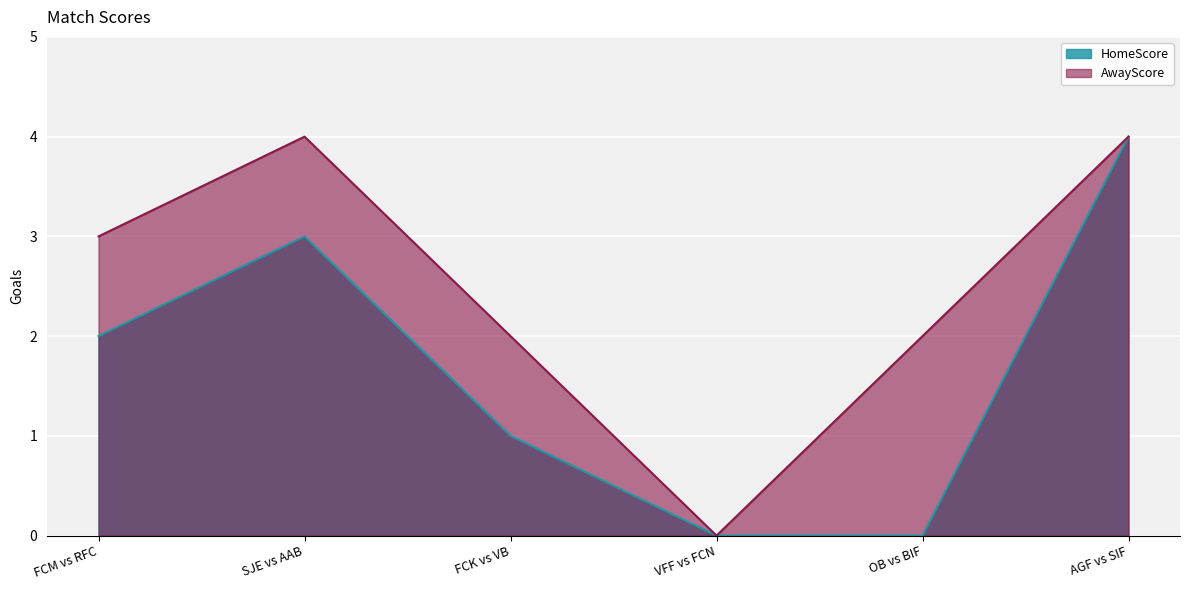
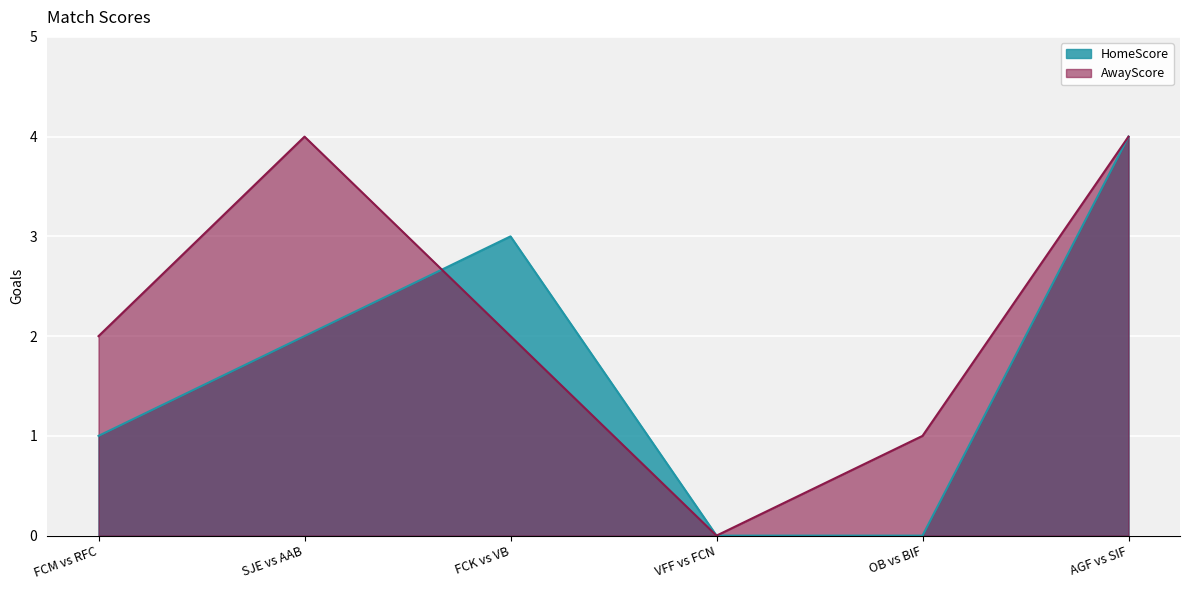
HomeScore, FCM vs RFC: 2 -> 1
AwayScore, FCM vs RFC: 3 -> 2
HomeScore, SJE vs AAB: 3 -> 2
HomeScore, FCK vs VB: 1 -> 3
AwayScore, OB vs BIF: 2 -> 1
